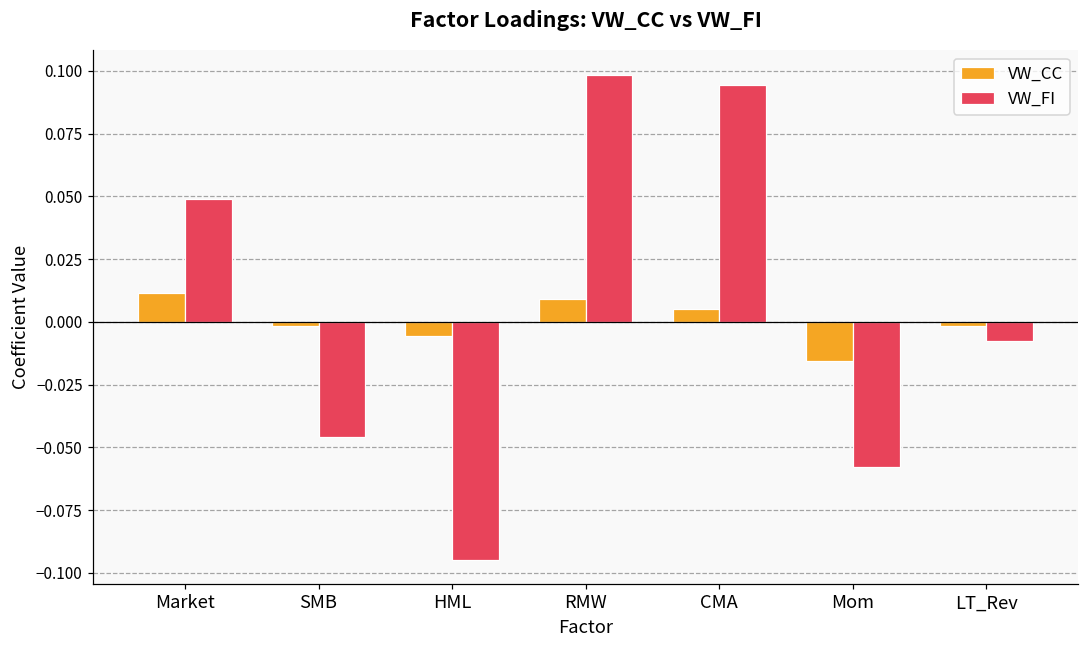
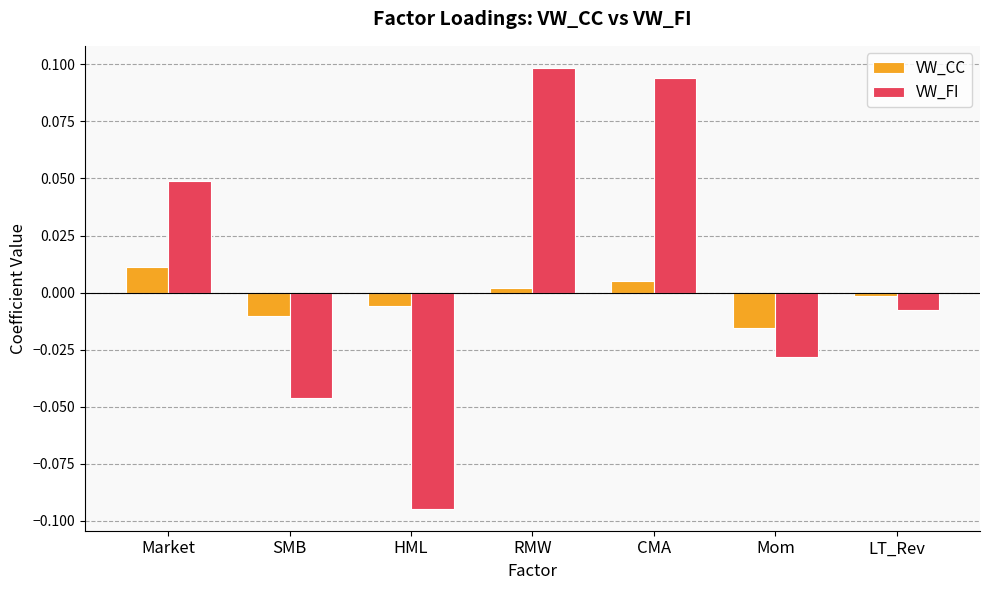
VW_CC, SMB: -0.002 -> -0.010
VW_CC, RMW: 0.009 -> 0.002
VW_FI, Mom: -0.058 -> -0.028
